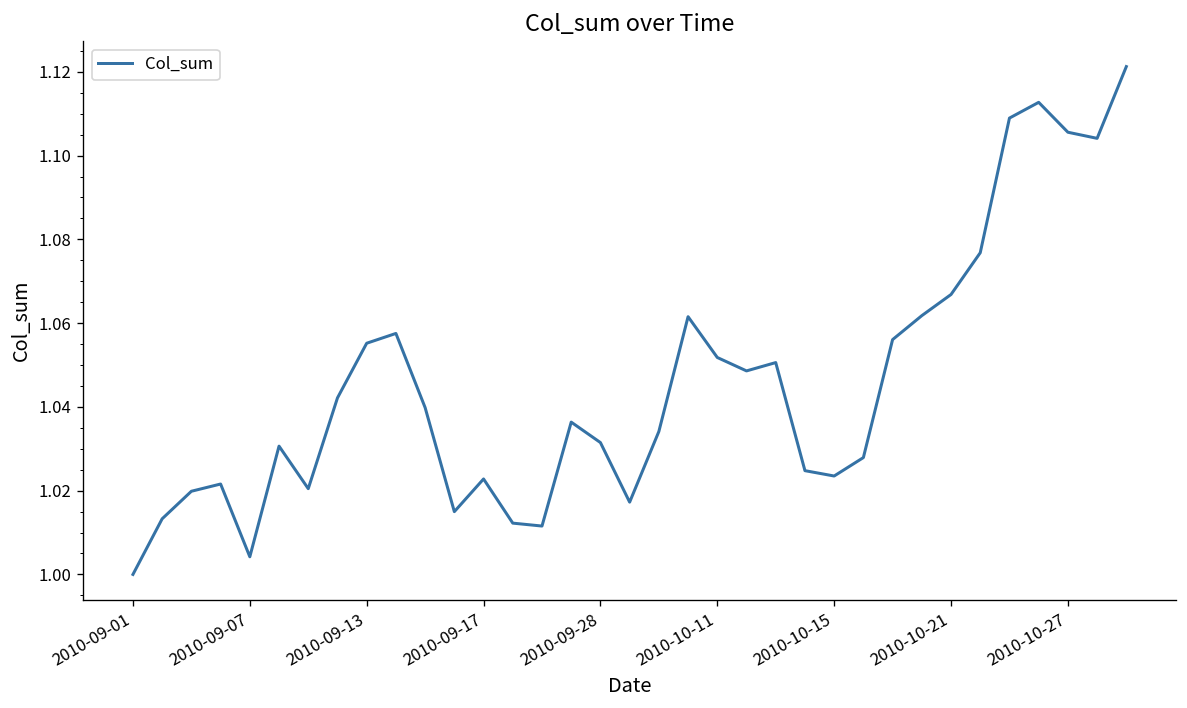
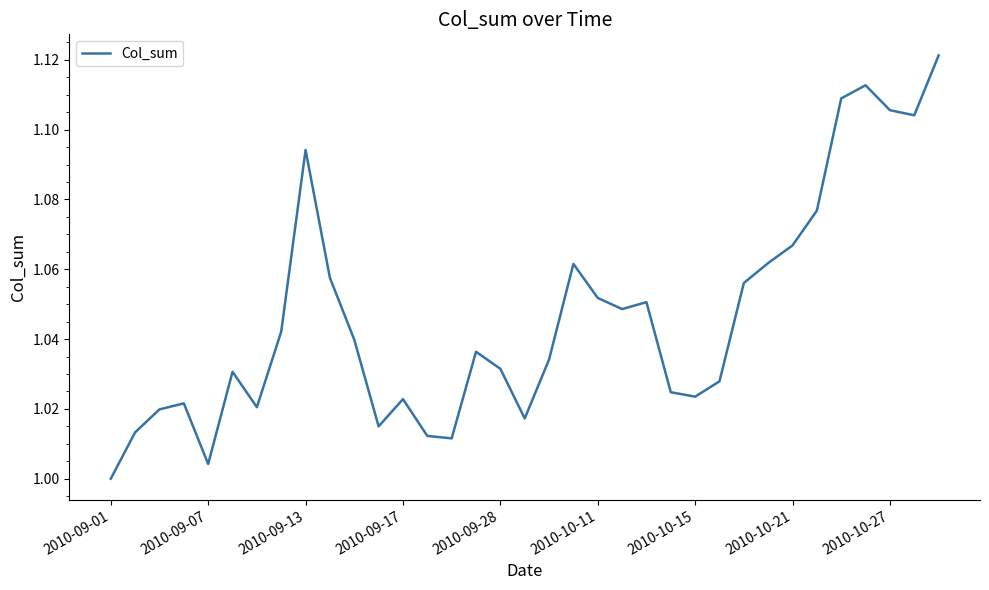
2010-09-13: 1.055 -> 1.094
